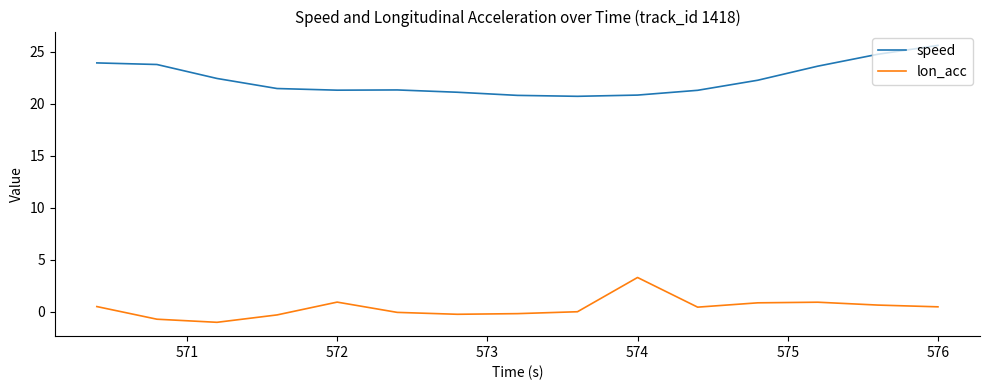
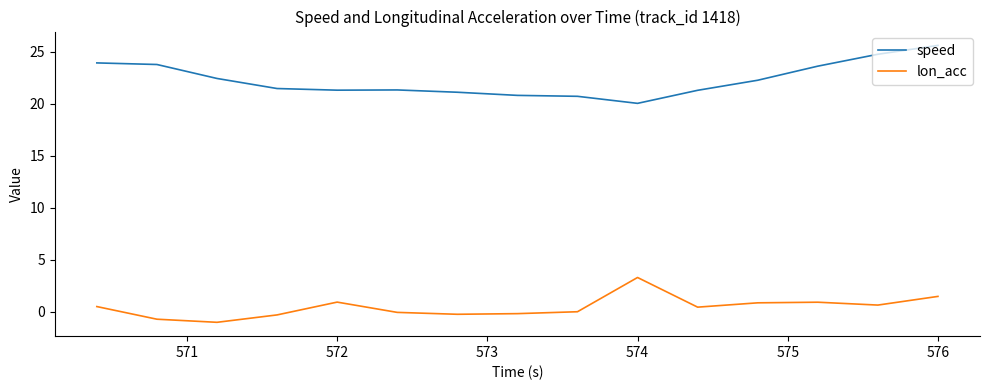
speed, 574: 20.8 -> 20.0
lon_acc, 576: 0.5 -> 1.5
